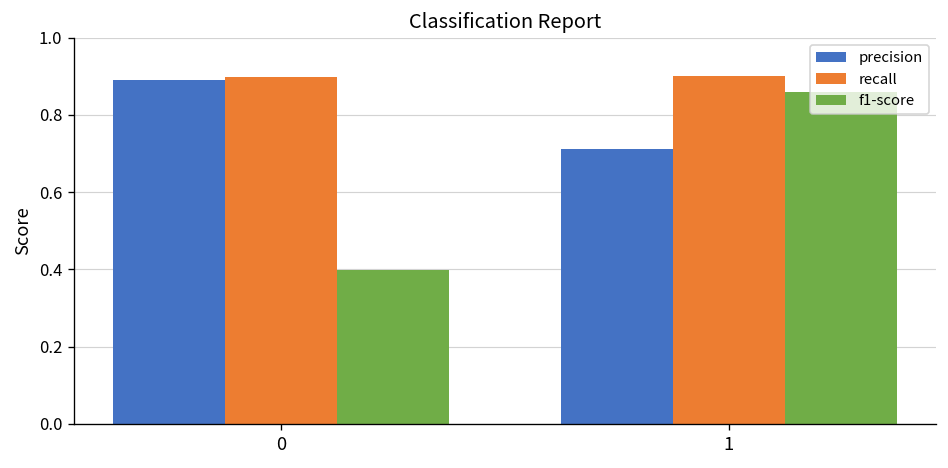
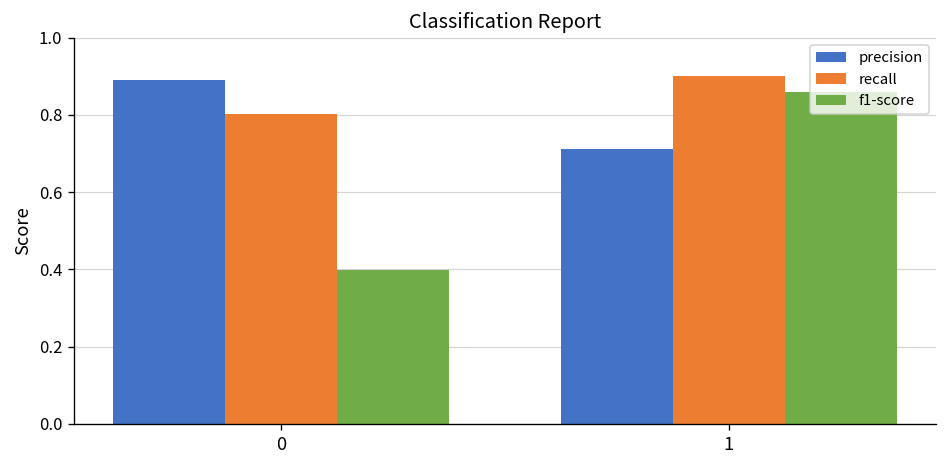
recall, 0: 0.90 -> 0.80
